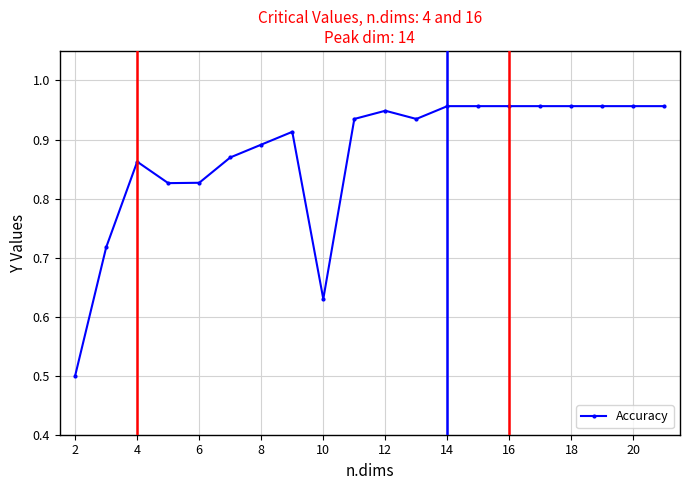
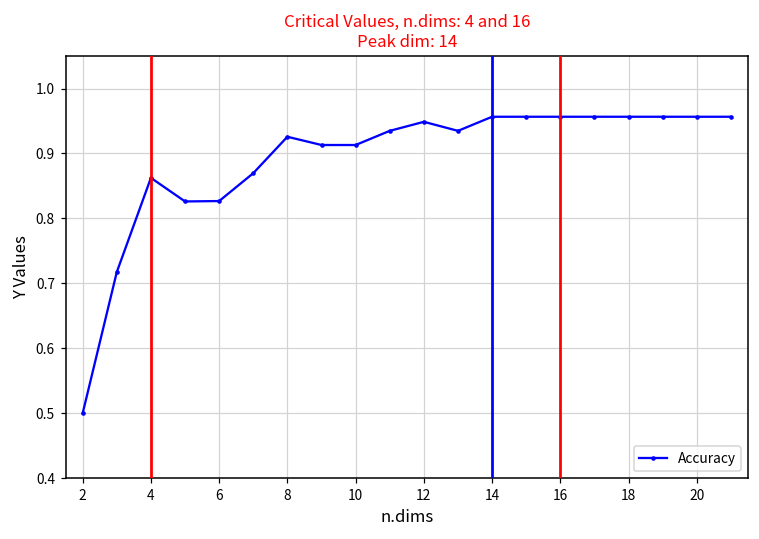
8: 0.89 -> 0.93
10: 0.63 -> 0.91
